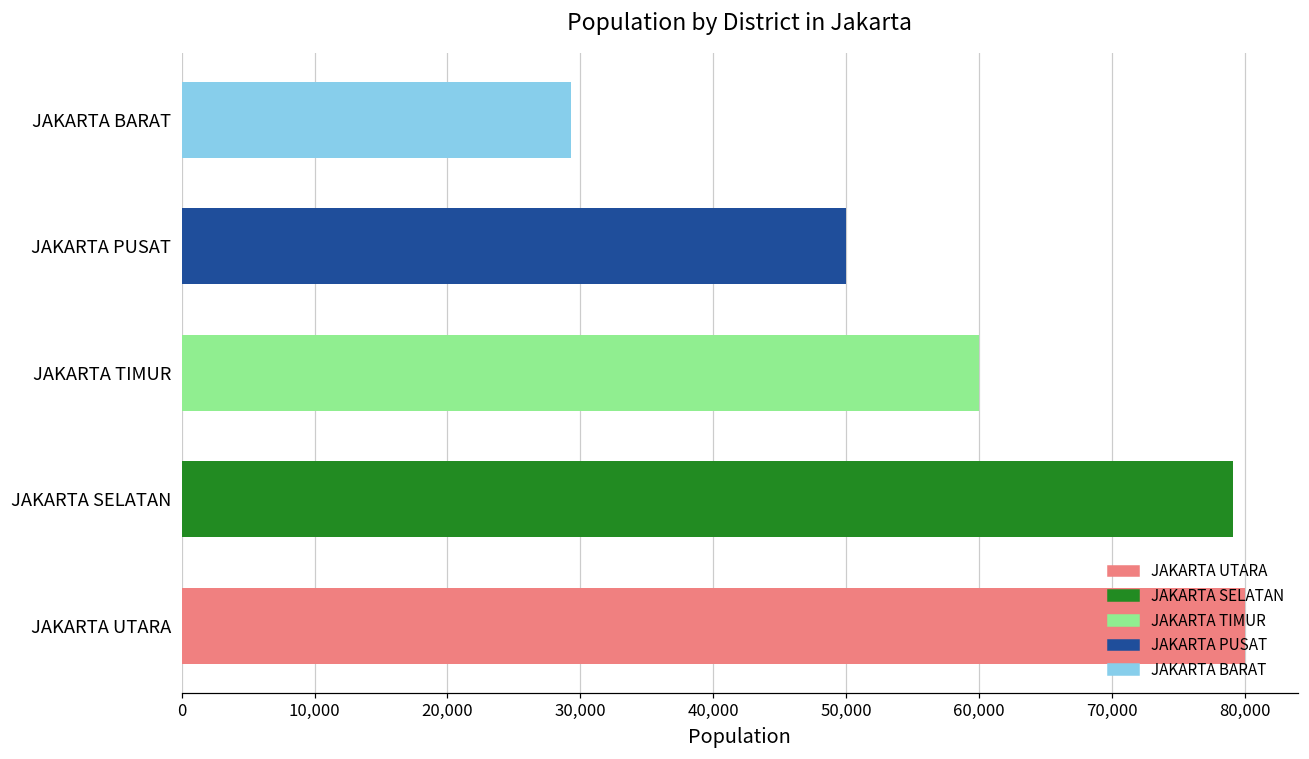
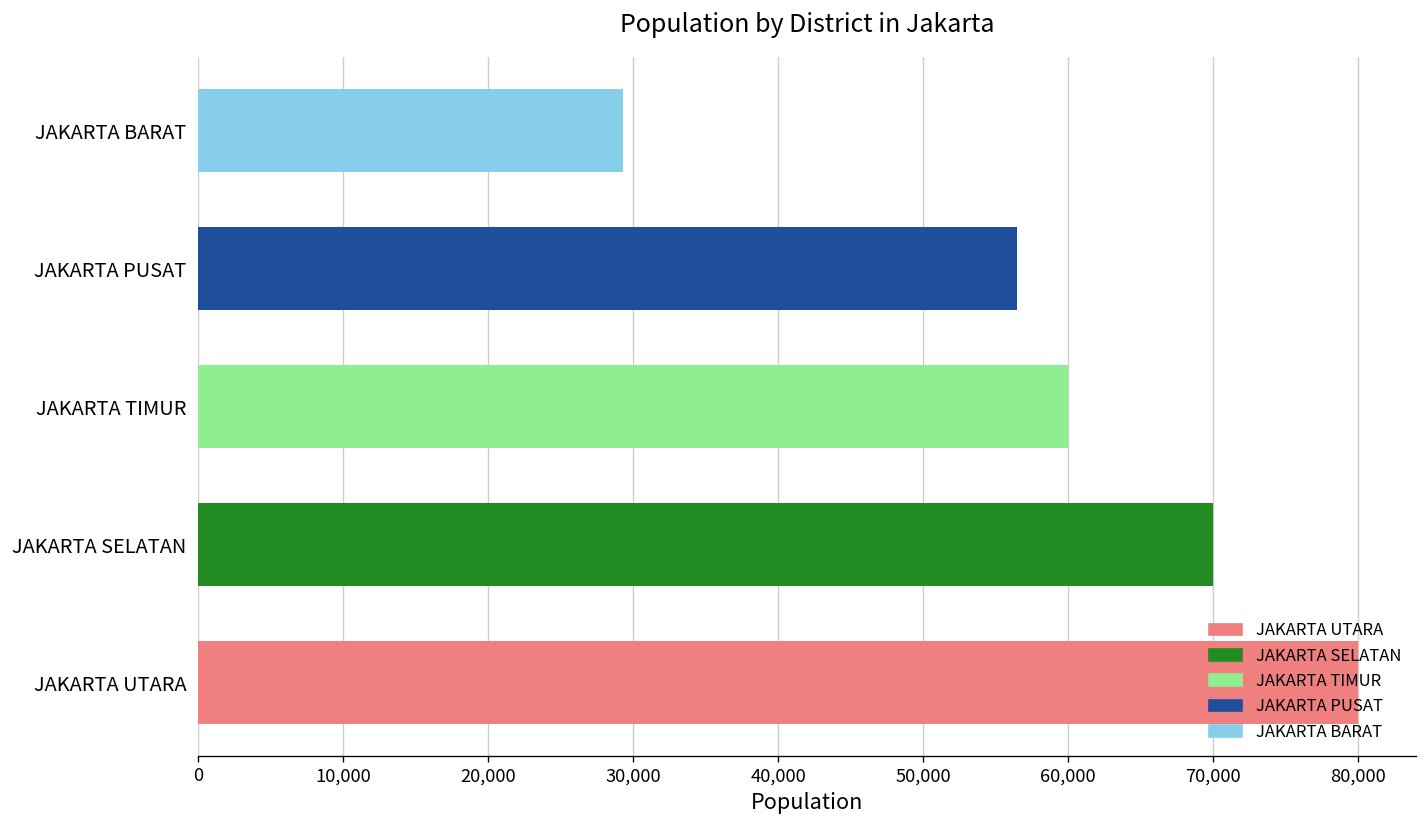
JAKARTA PUSAT: 50,000 -> 56,500
JAKARTA SELATAN: 79,100 -> 70,000
